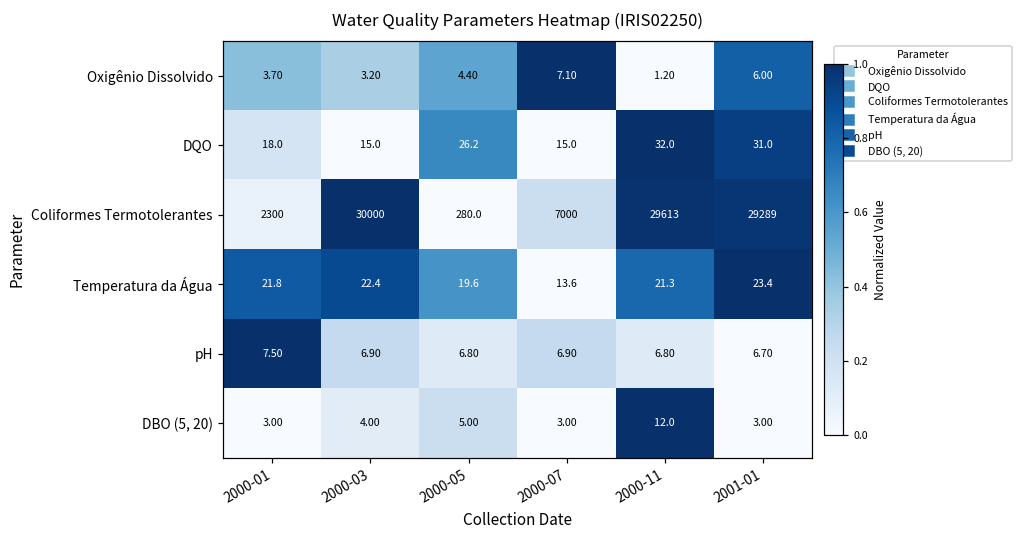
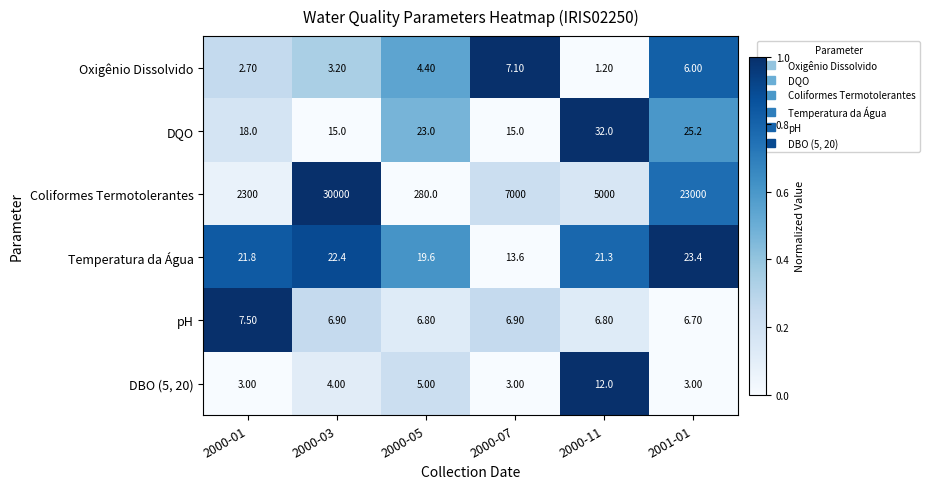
Oxigênio Dissolvido, 2000-01: 3.70 -> 2.70
DQO, 2000-05: 26.2 -> 23.0
DQO, 2001-01: 31.0 -> 25.2
Coliformes Termotolerantes, 2000-11: 29613 -> 5000
Coliformes Termotolerantes, 2001-01: 29289 -> 23000
